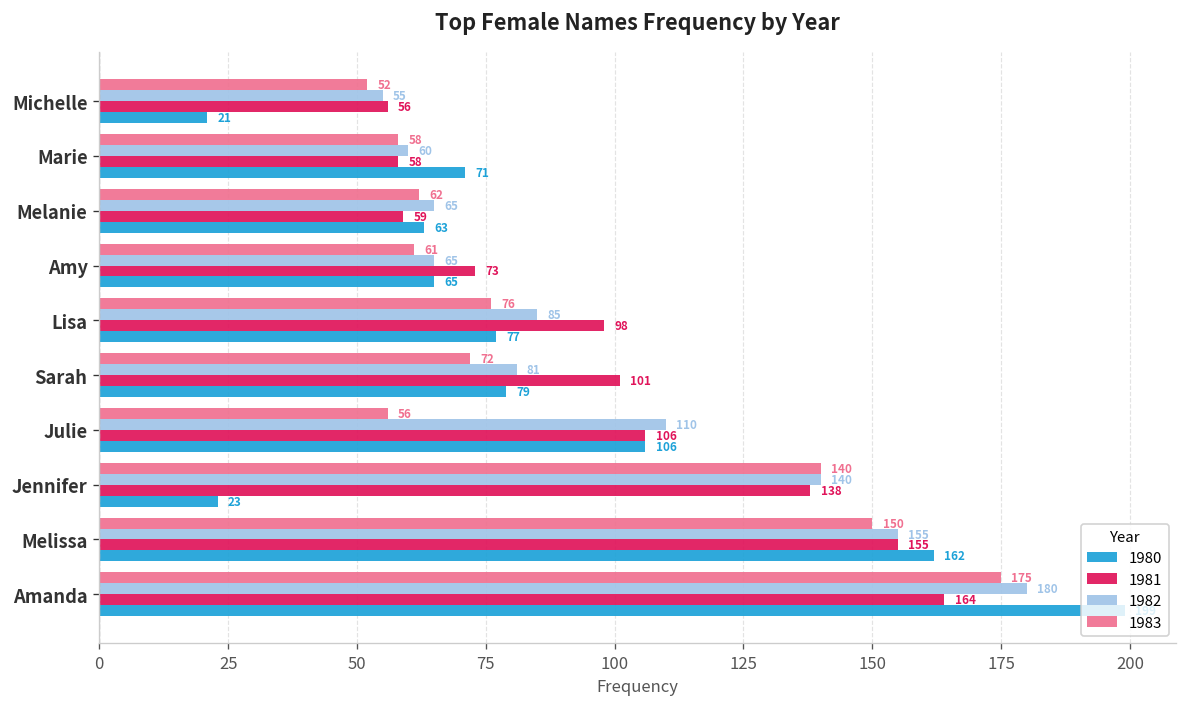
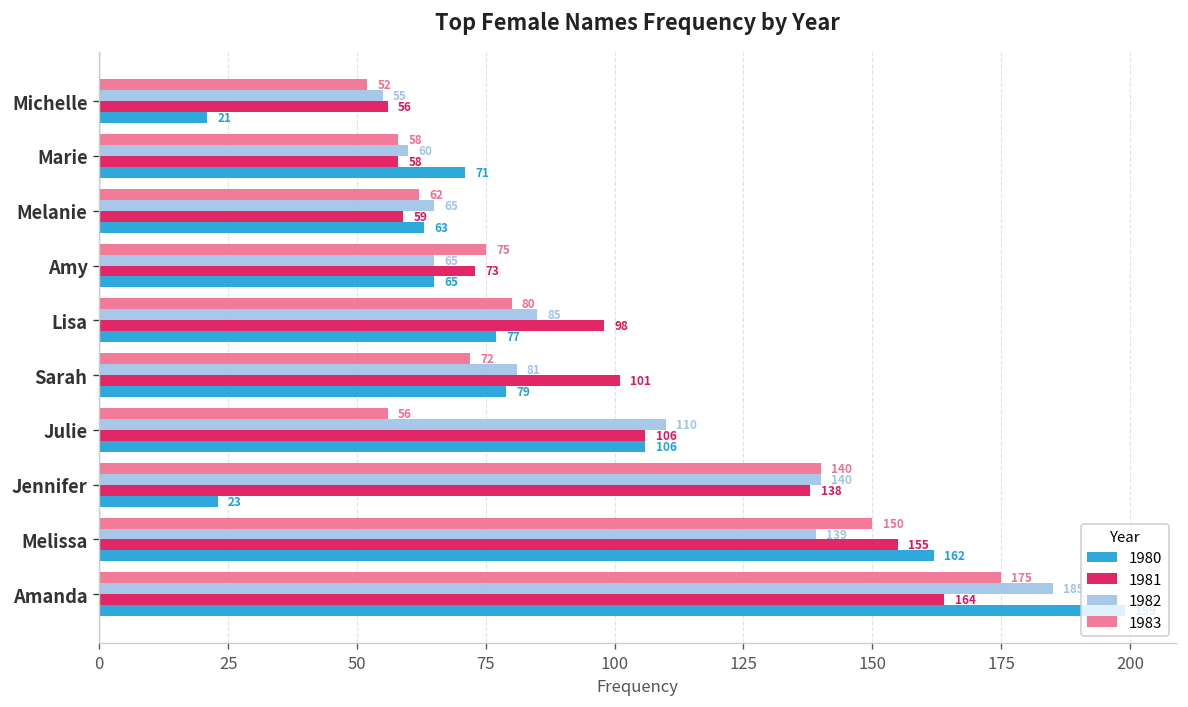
1983, Amy: 61 -> 75
1983, Lisa: 76 -> 80
1982, Melissa: 155 -> 139
1982, Amanda: 180 -> 185
